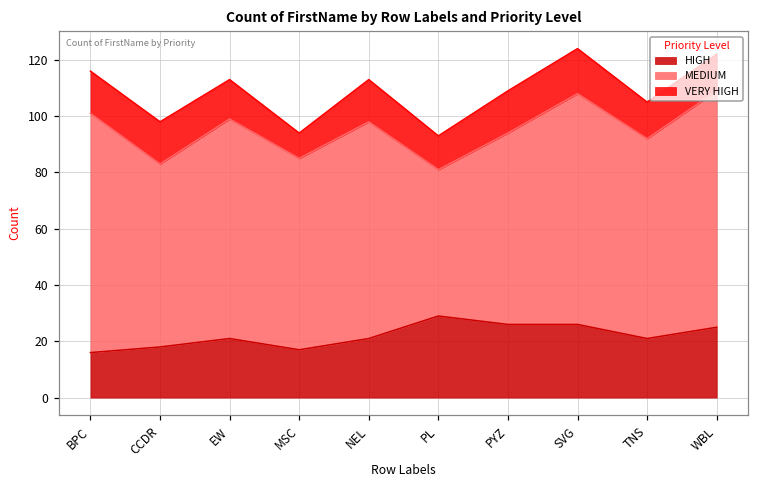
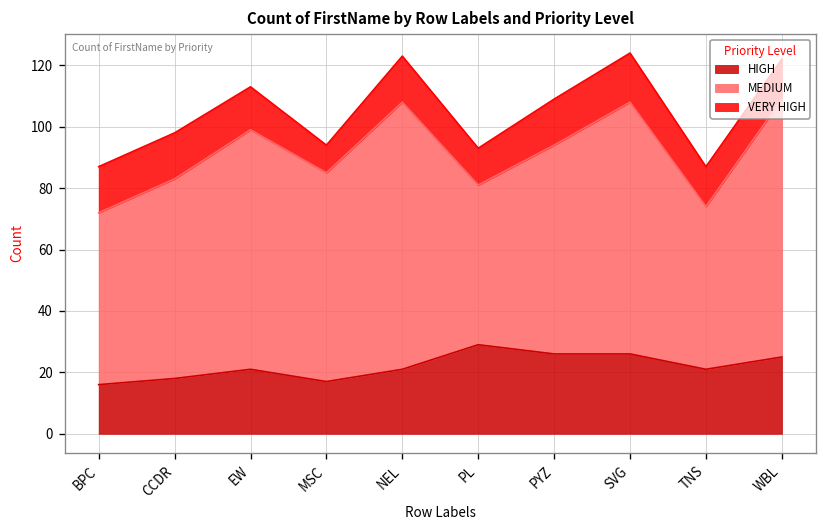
MEDIUM, BPC: 85 -> 56
MEDIUM, NEL: 77 -> 87
MEDIUM, TNS: 71 -> 53
